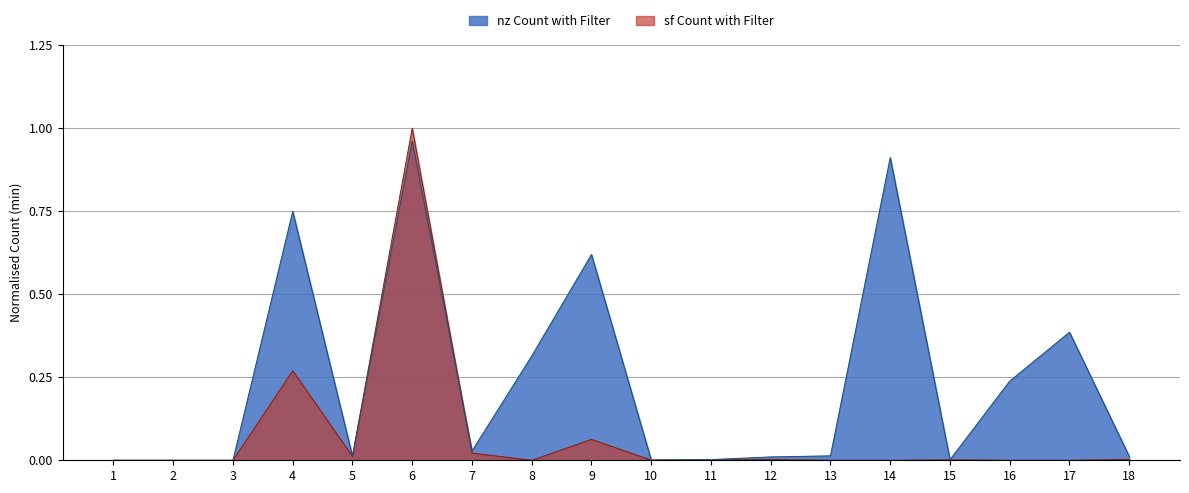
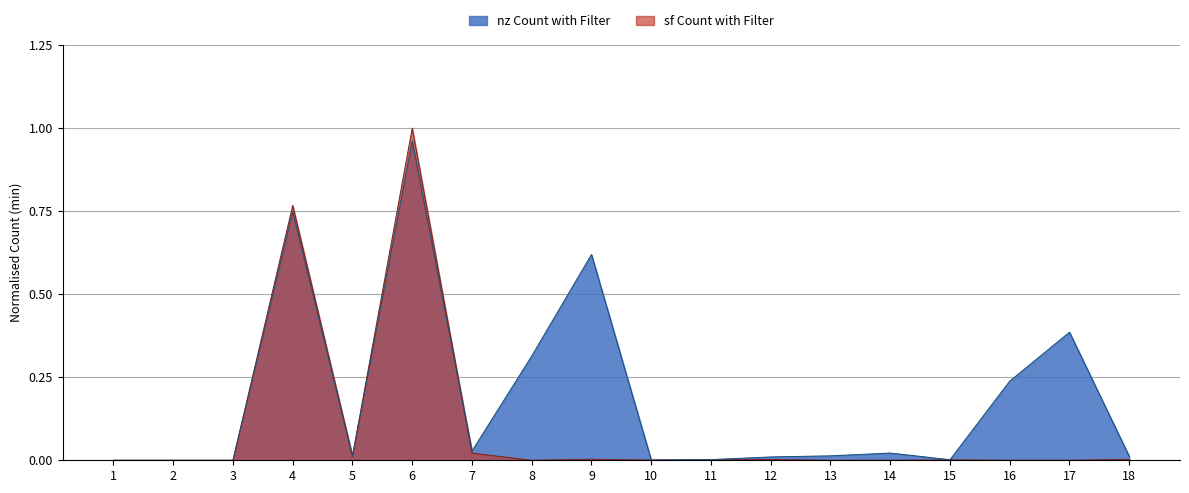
sf Count with Filter, 4: 0.27 -> 0.77
sf Count with Filter, 9: 0.06 -> 0.00
nz Count with Filter, 14: 0.91 -> 0.02
